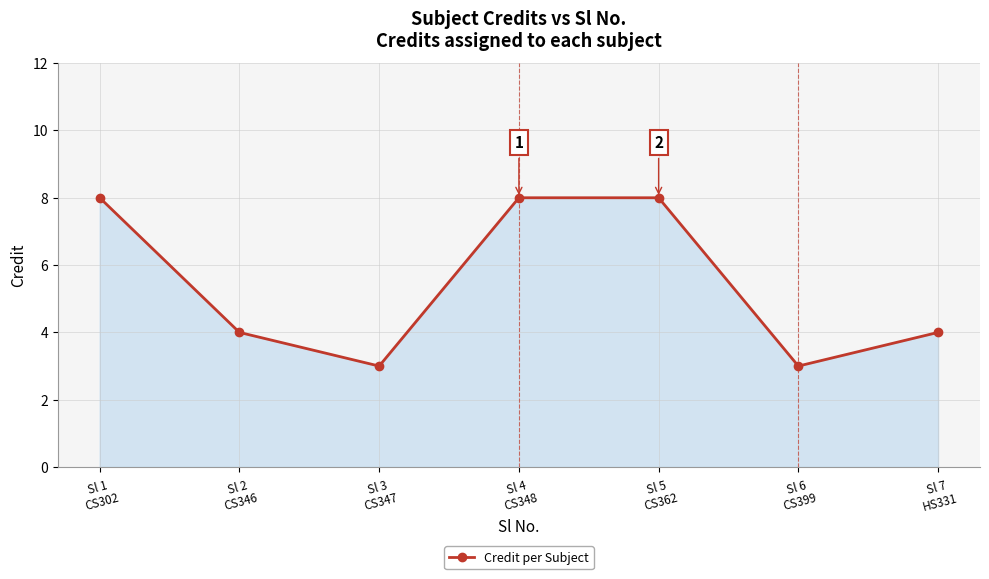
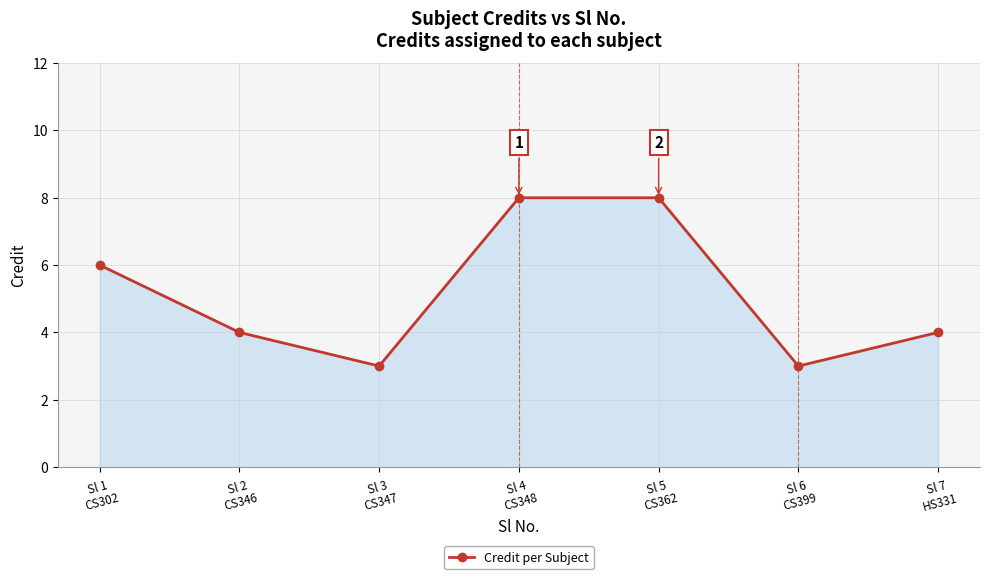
Sl 1 CS302: 8 -> 6
